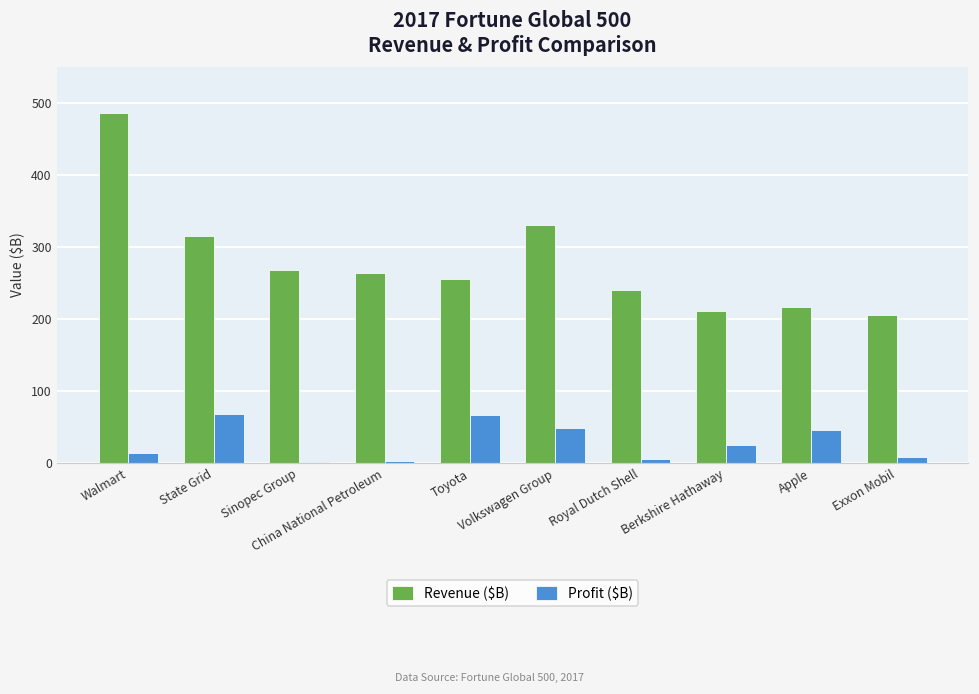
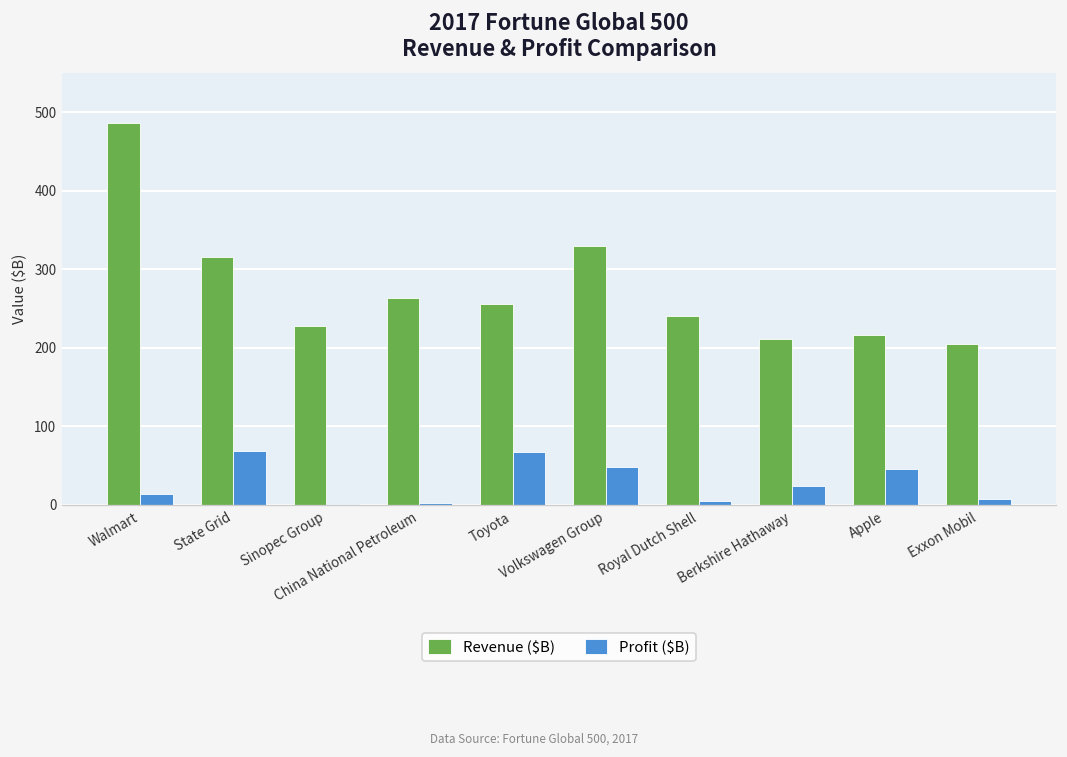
Revenue ($B), Sinopec Group: 270 -> 230
